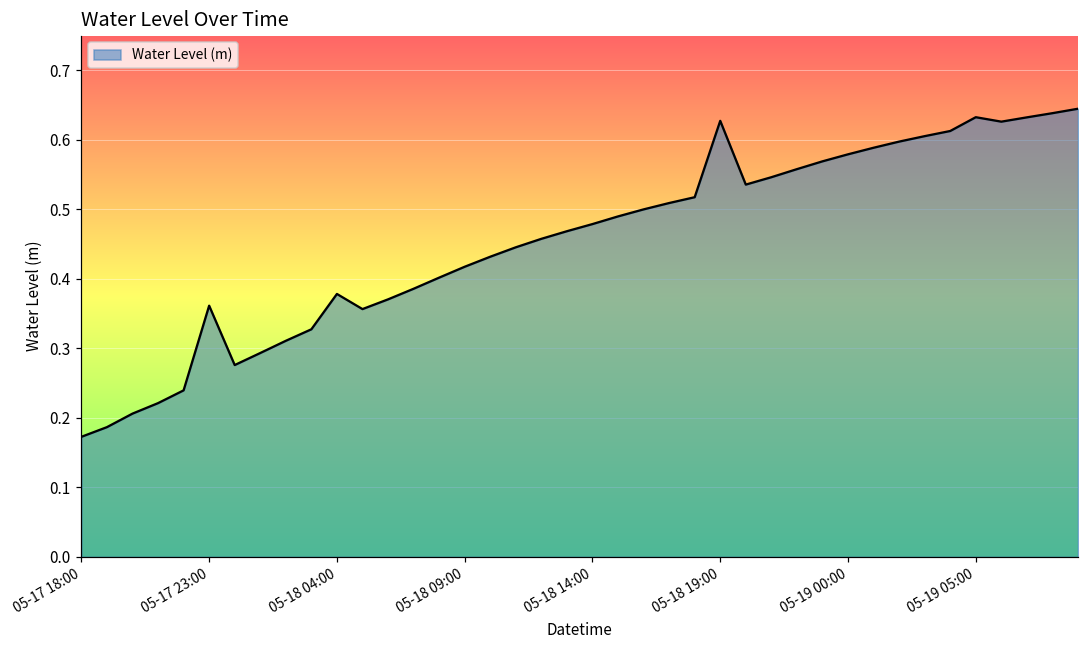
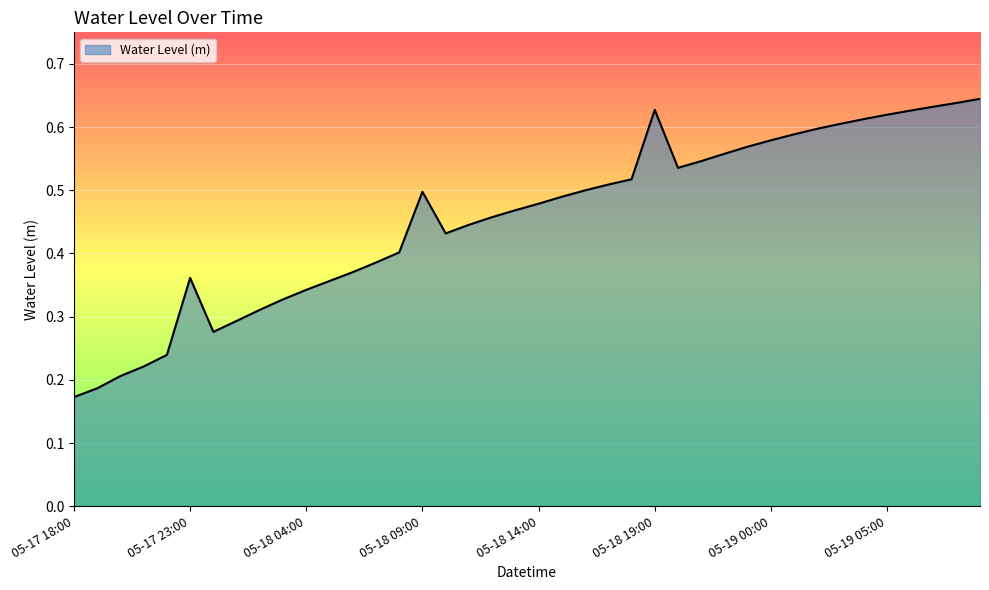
05-18 04:00: 0.38 -> 0.34
05-18 09:00: 0.42 -> 0.50
05-19 05:00: 0.63 -> 0.62
